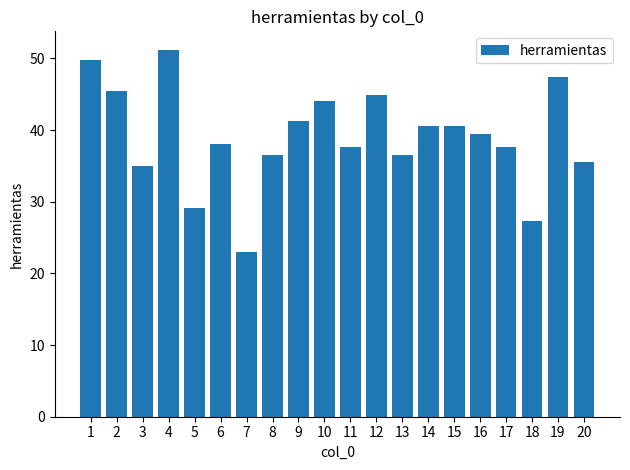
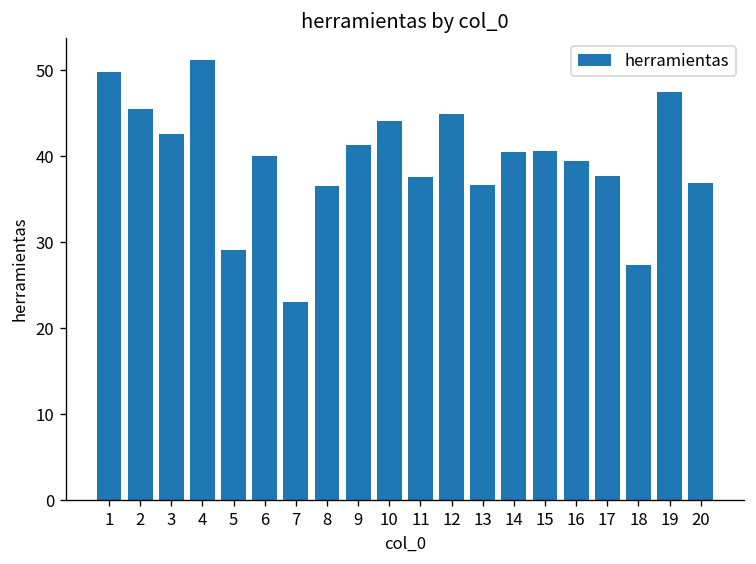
3: 35 -> 43
6: 38 -> 40
20: 35 -> 37
